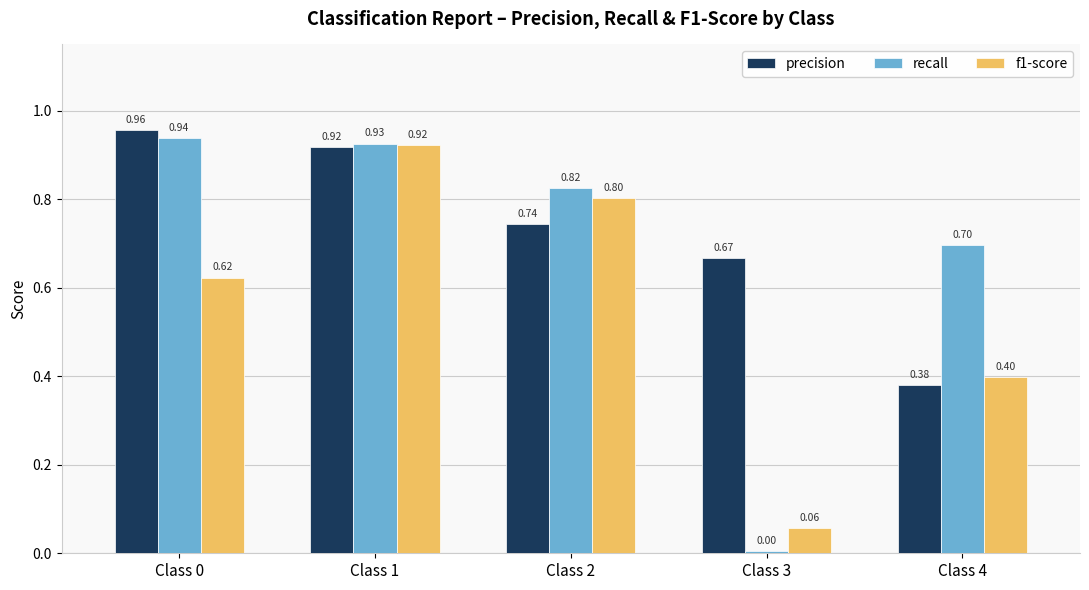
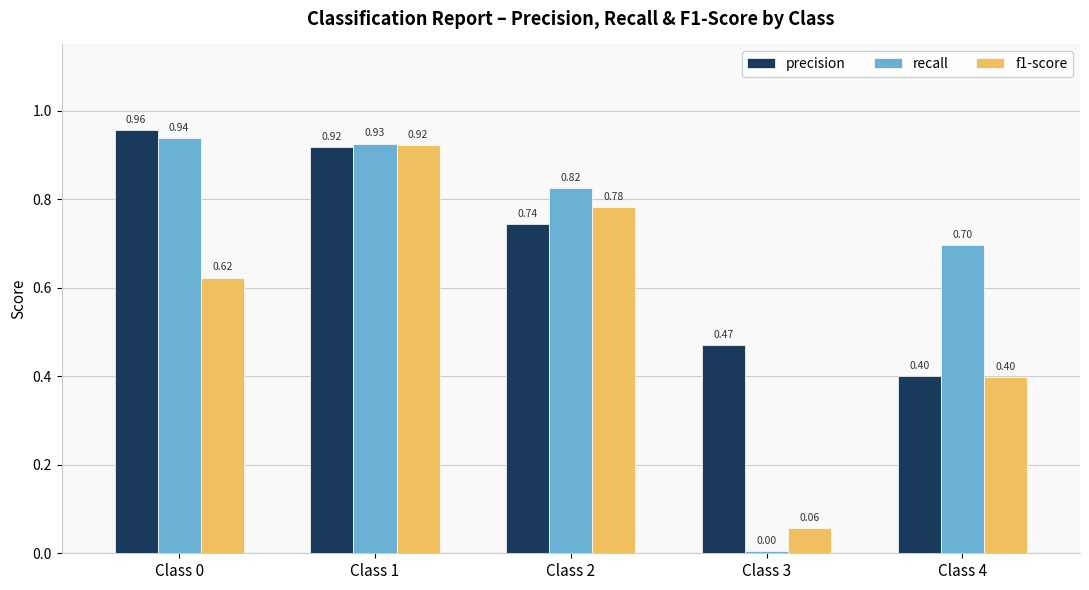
f1-score, Class 2: 0.80 -> 0.78
precision, Class 3: 0.67 -> 0.47
precision, Class 4: 0.38 -> 0.40
